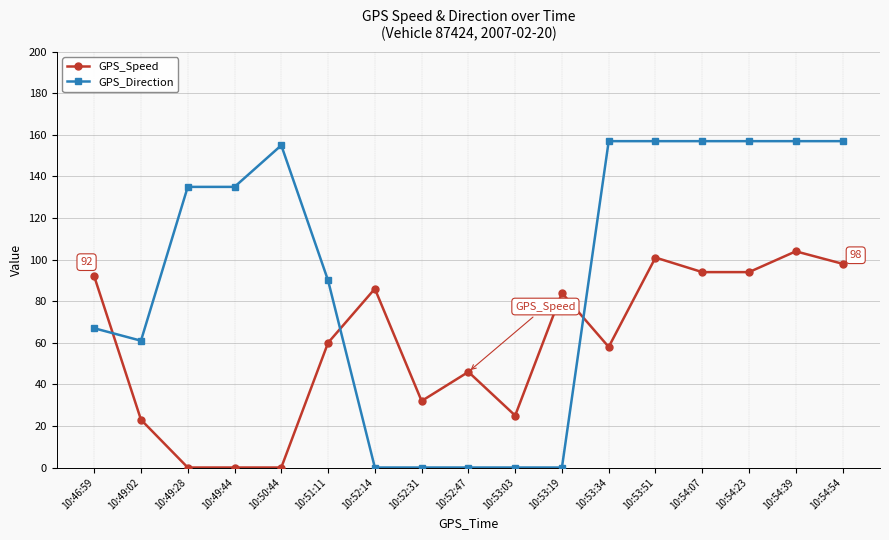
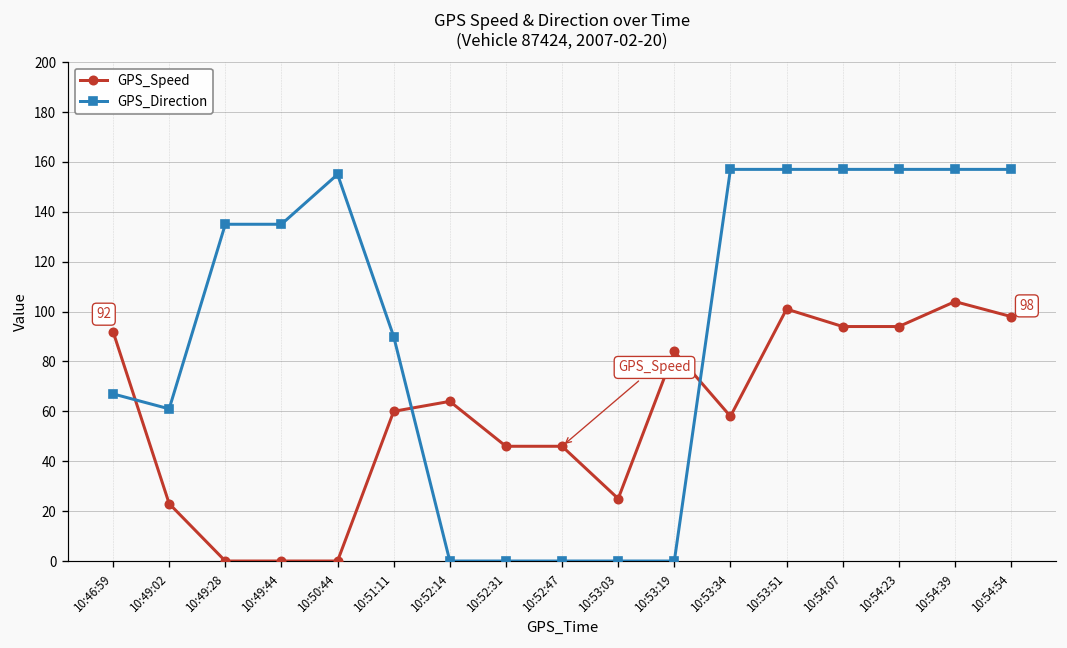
GPS_Speed, 10:52:14: 86 -> 64
GPS_Speed, 10:52:31: 32 -> 46
